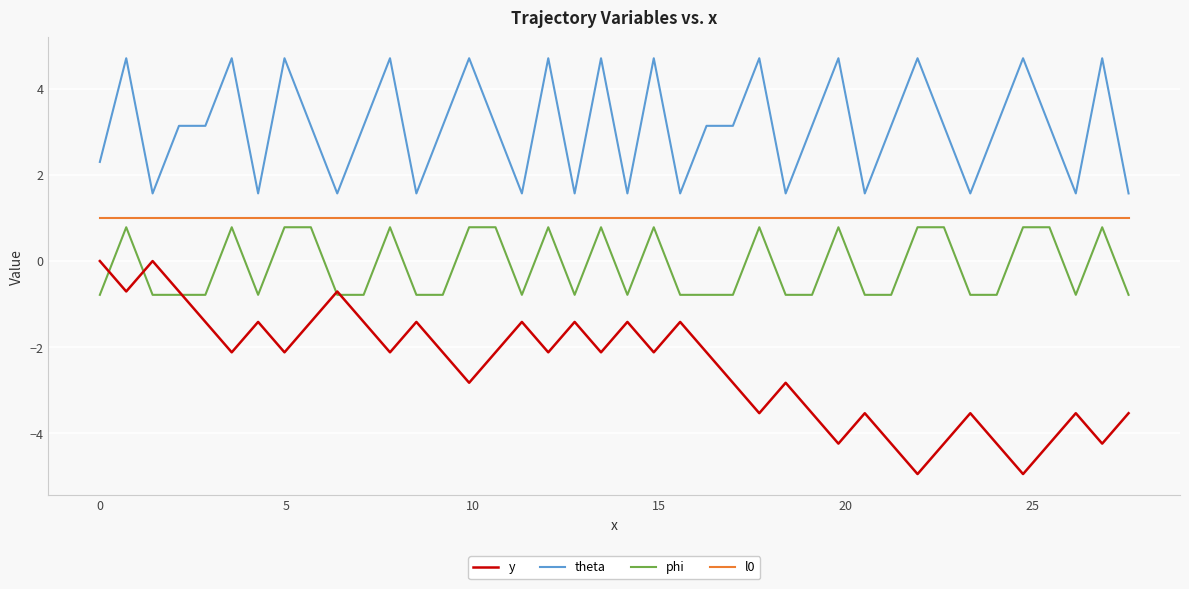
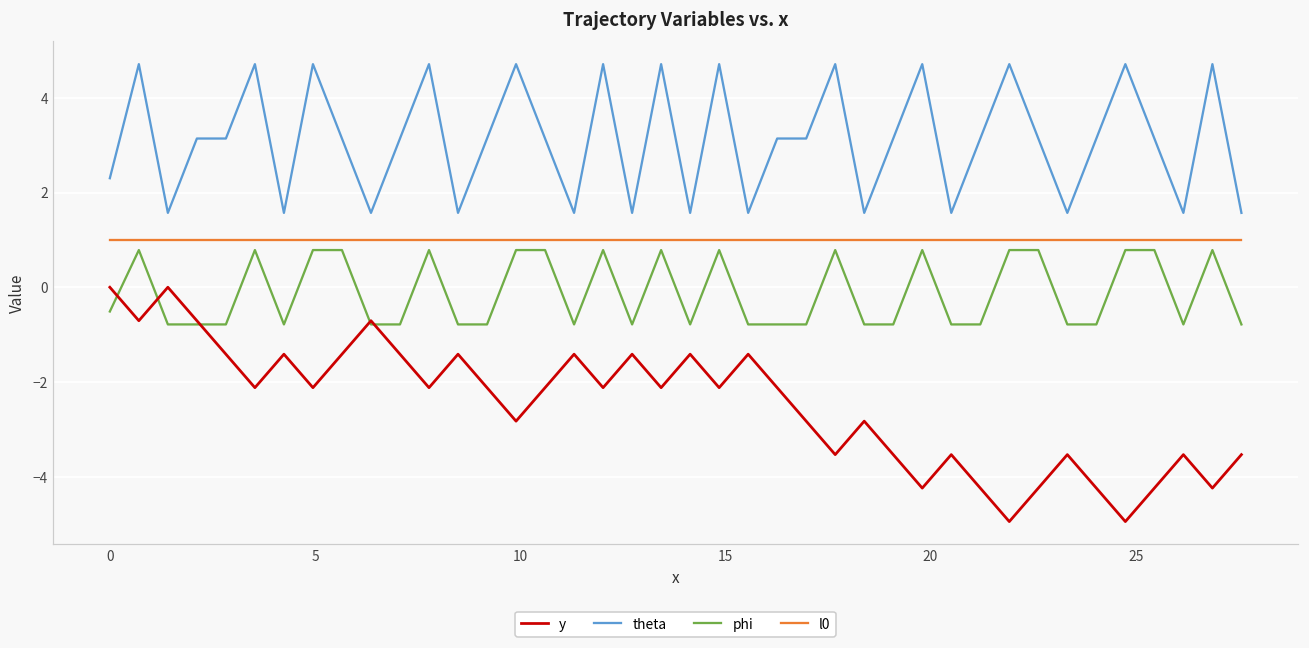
phi, 0: -0.8 -> -0.5
